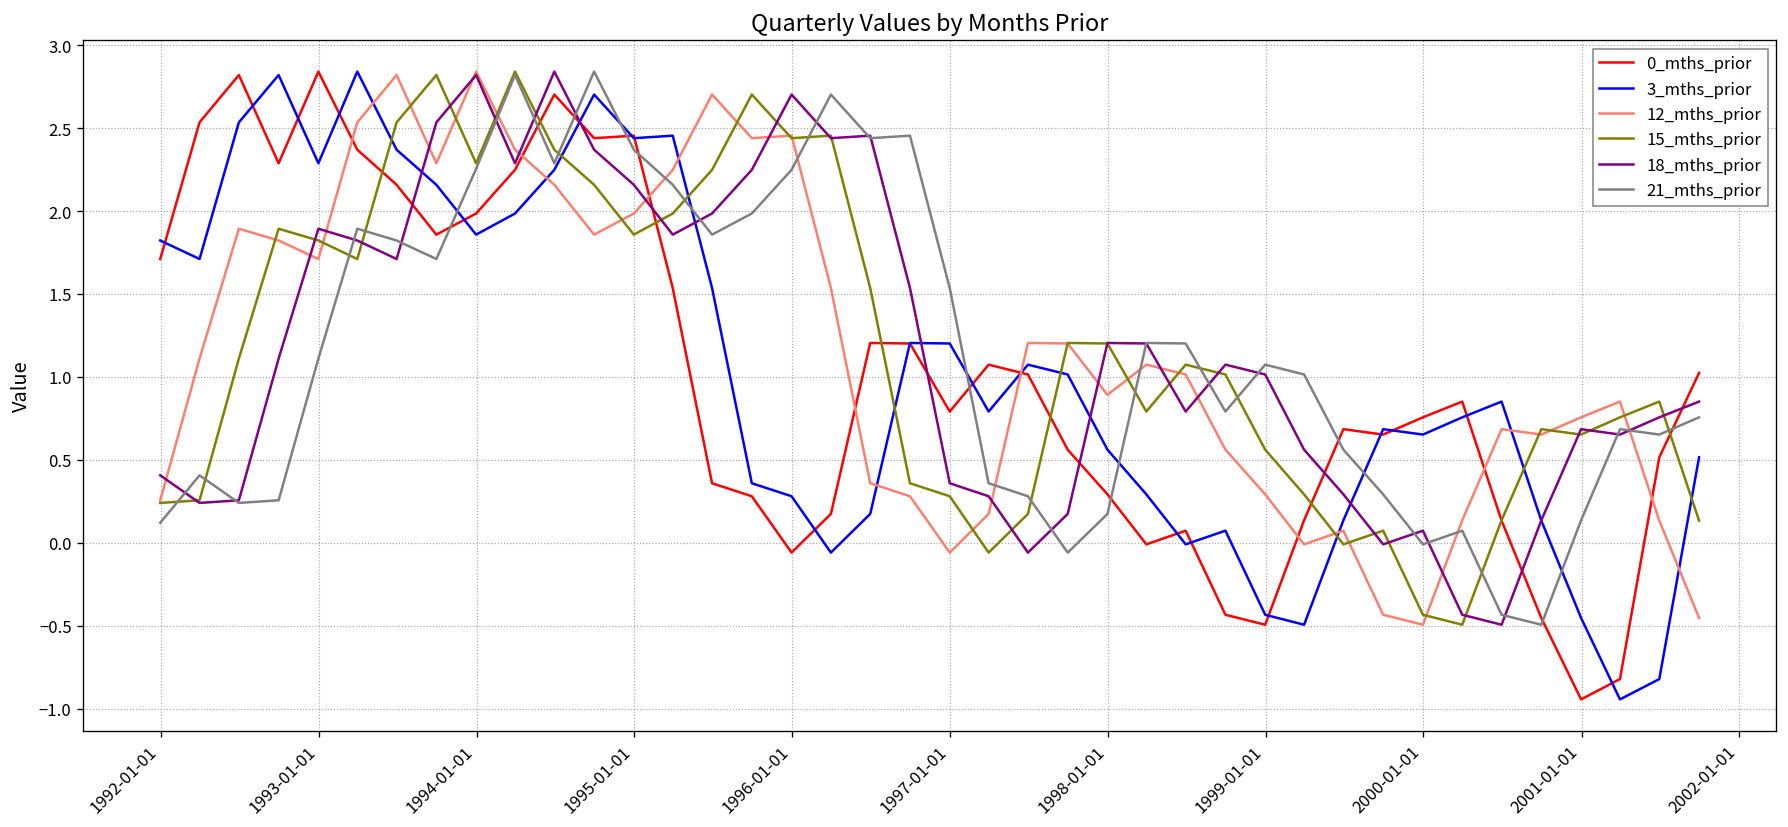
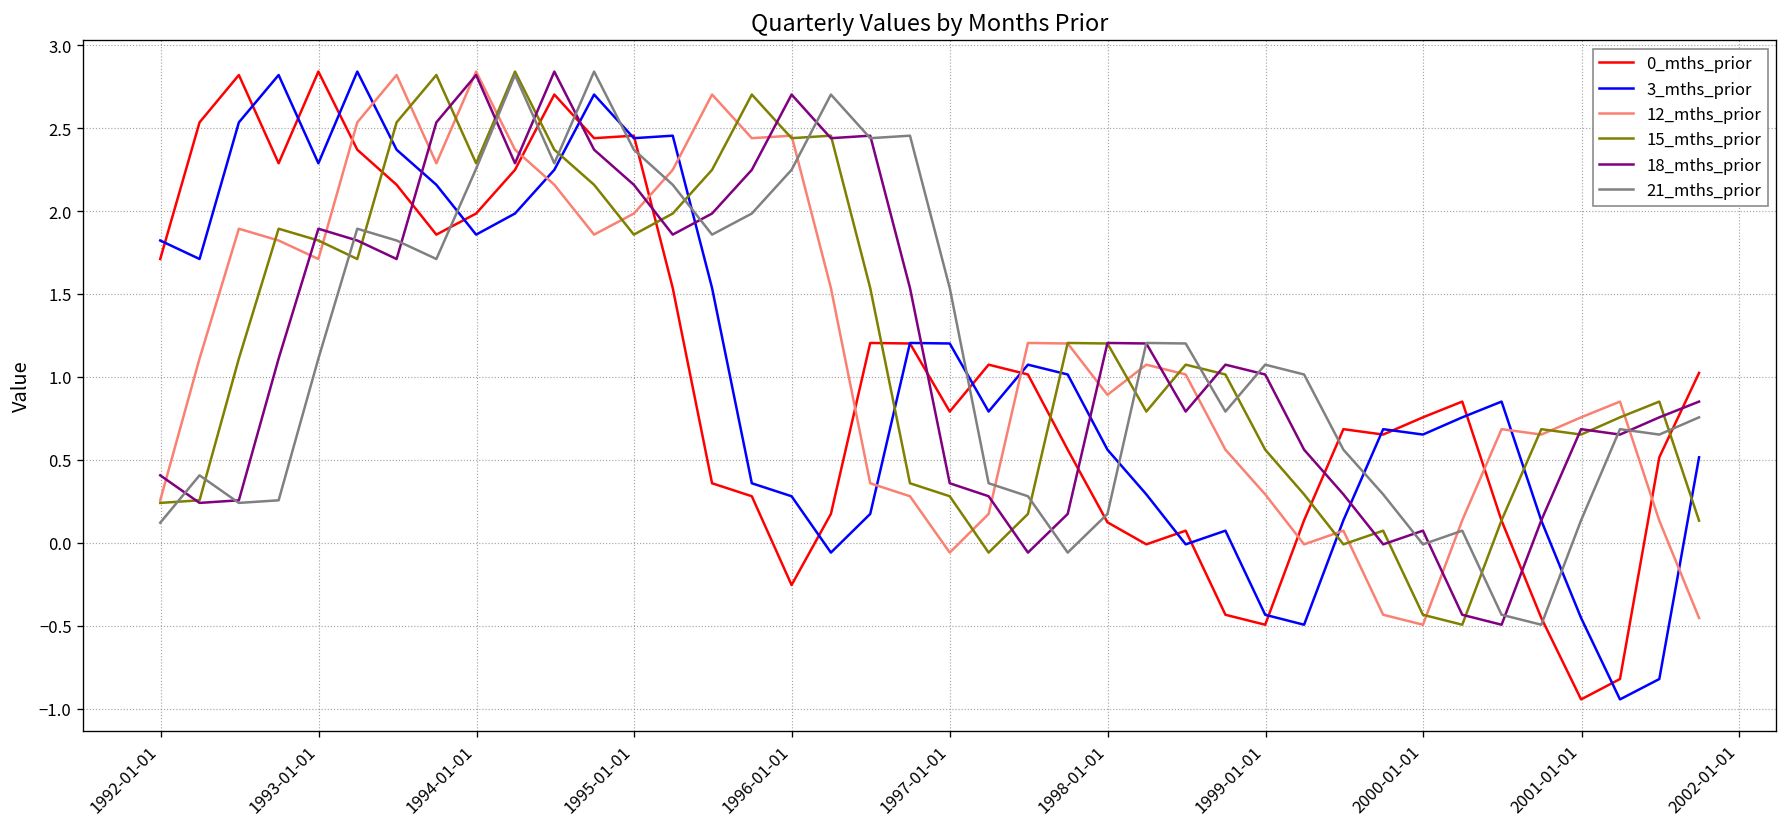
0_mths_prior, 1996-01-01: -0.06 -> -0.25
0_mths_prior, 1998-01-01: 0.29 -> 0.12
